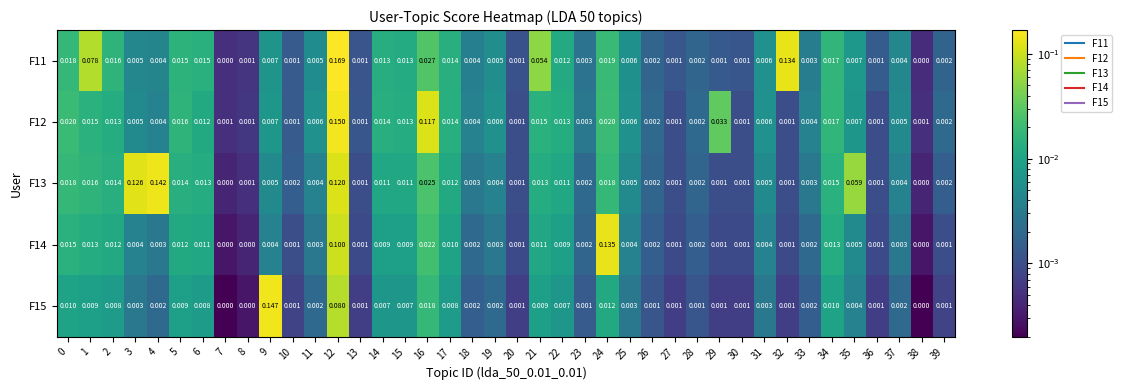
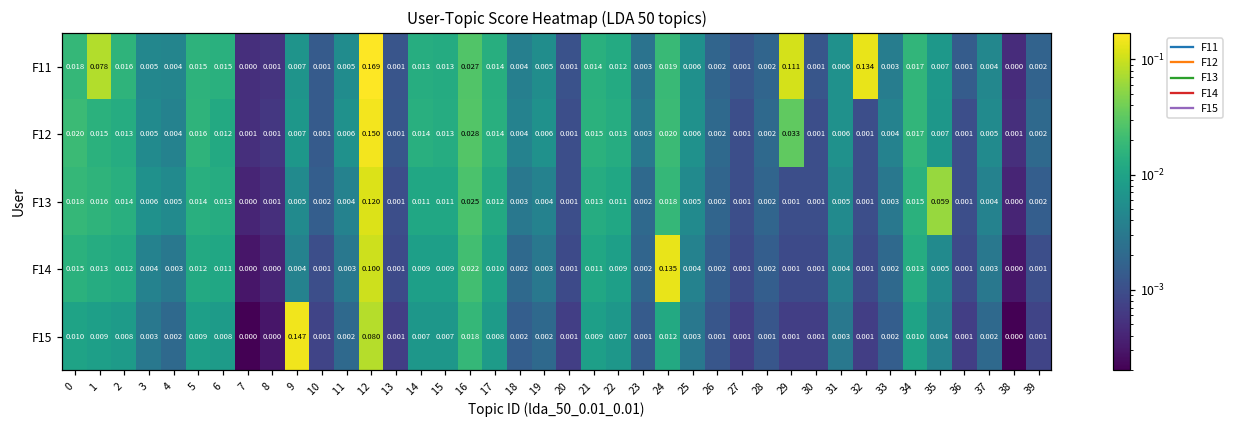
F11, 21: 0.054 -> 0.014
F11, 29: 0.001 -> 0.111
F12, 16: 0.117 -> 0.028
F13, 3: 0.126 -> 0.006
F13, 4: 0.142 -> 0.005
